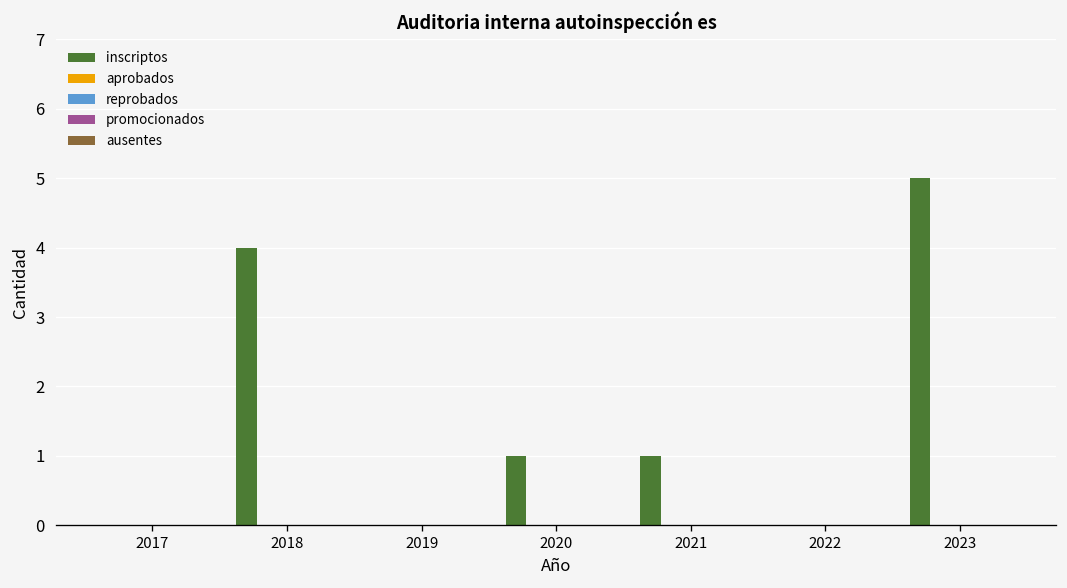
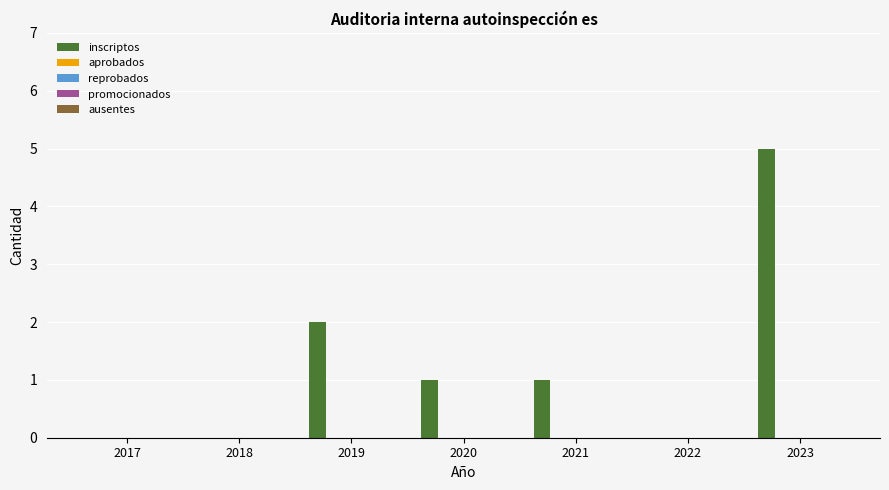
inscriptos, 2018: 4 -> 0
inscriptos, 2019: 0 -> 2
